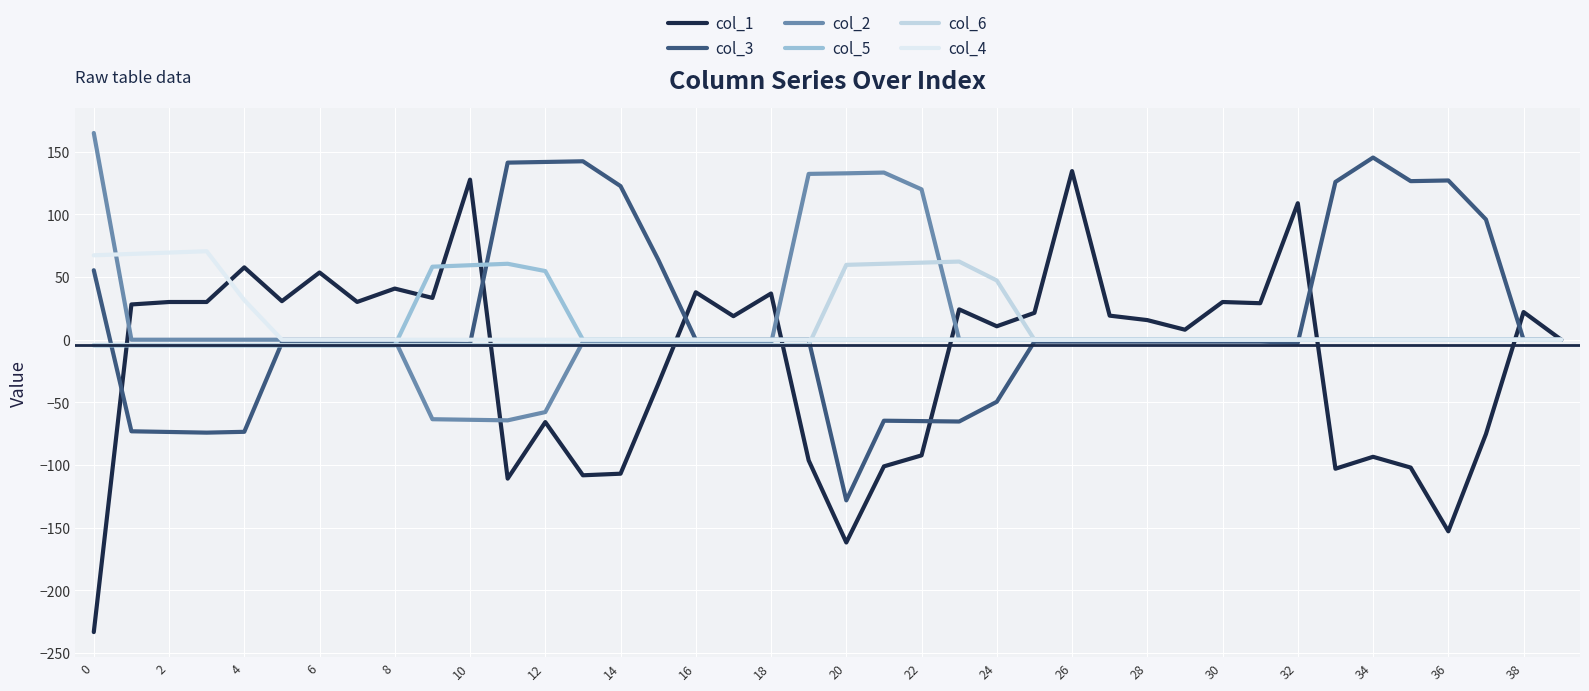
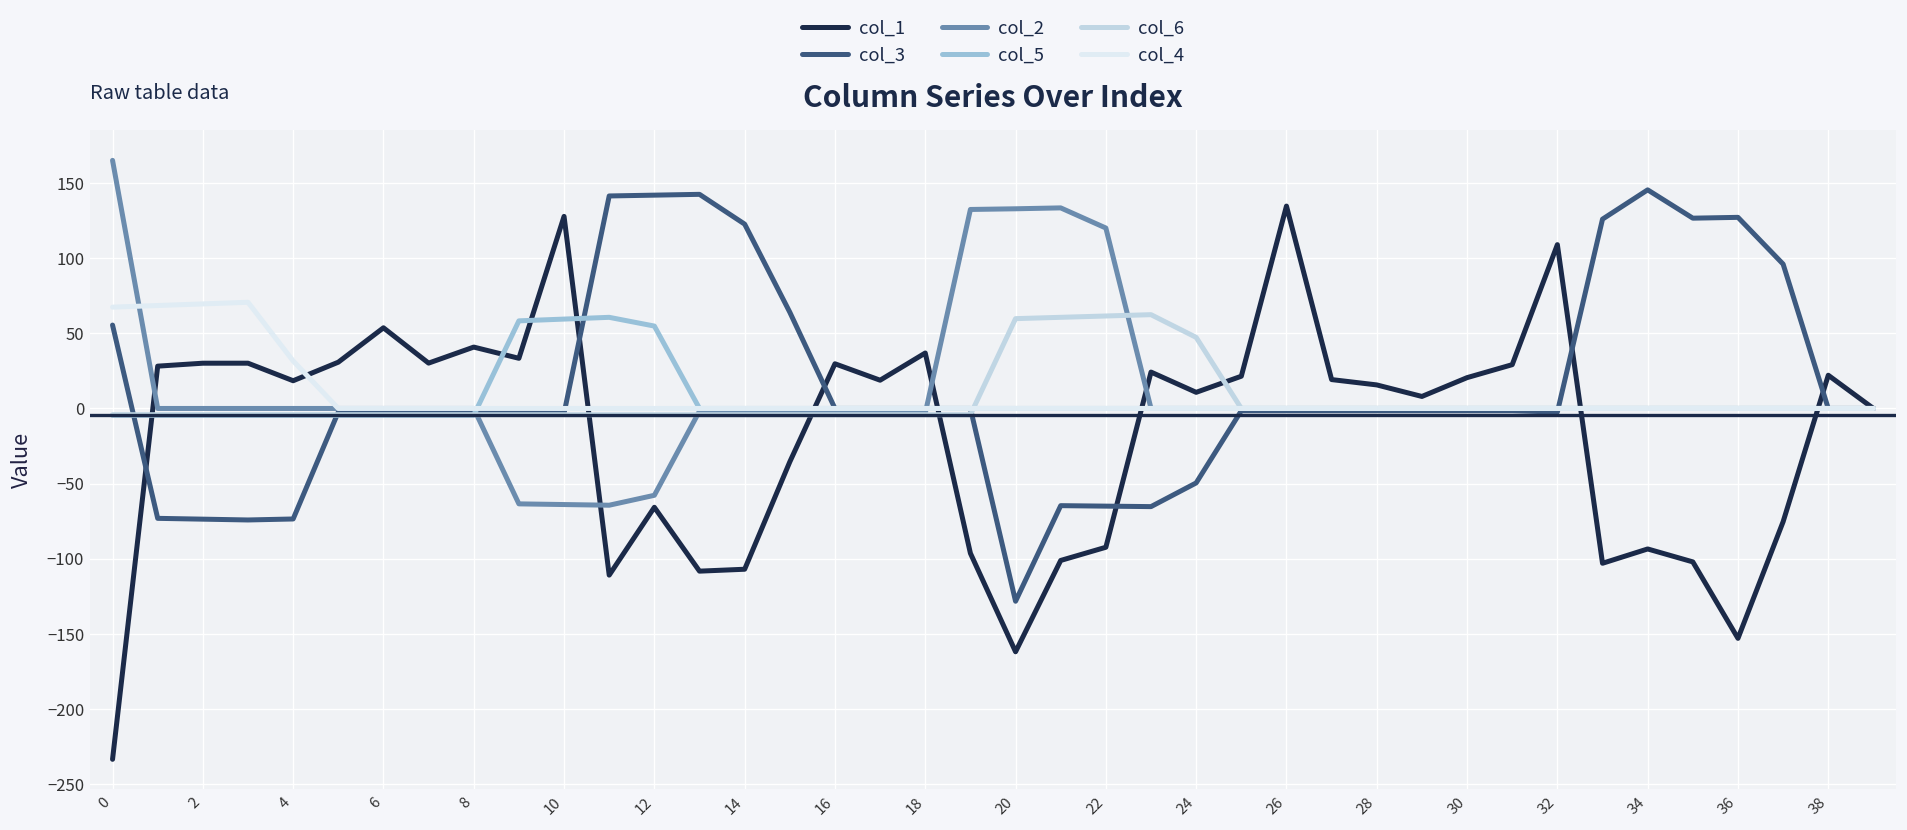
col_1, 4: 58 -> 18
col_1, 16: 38 -> 30
col_1, 30: 30 -> 21
